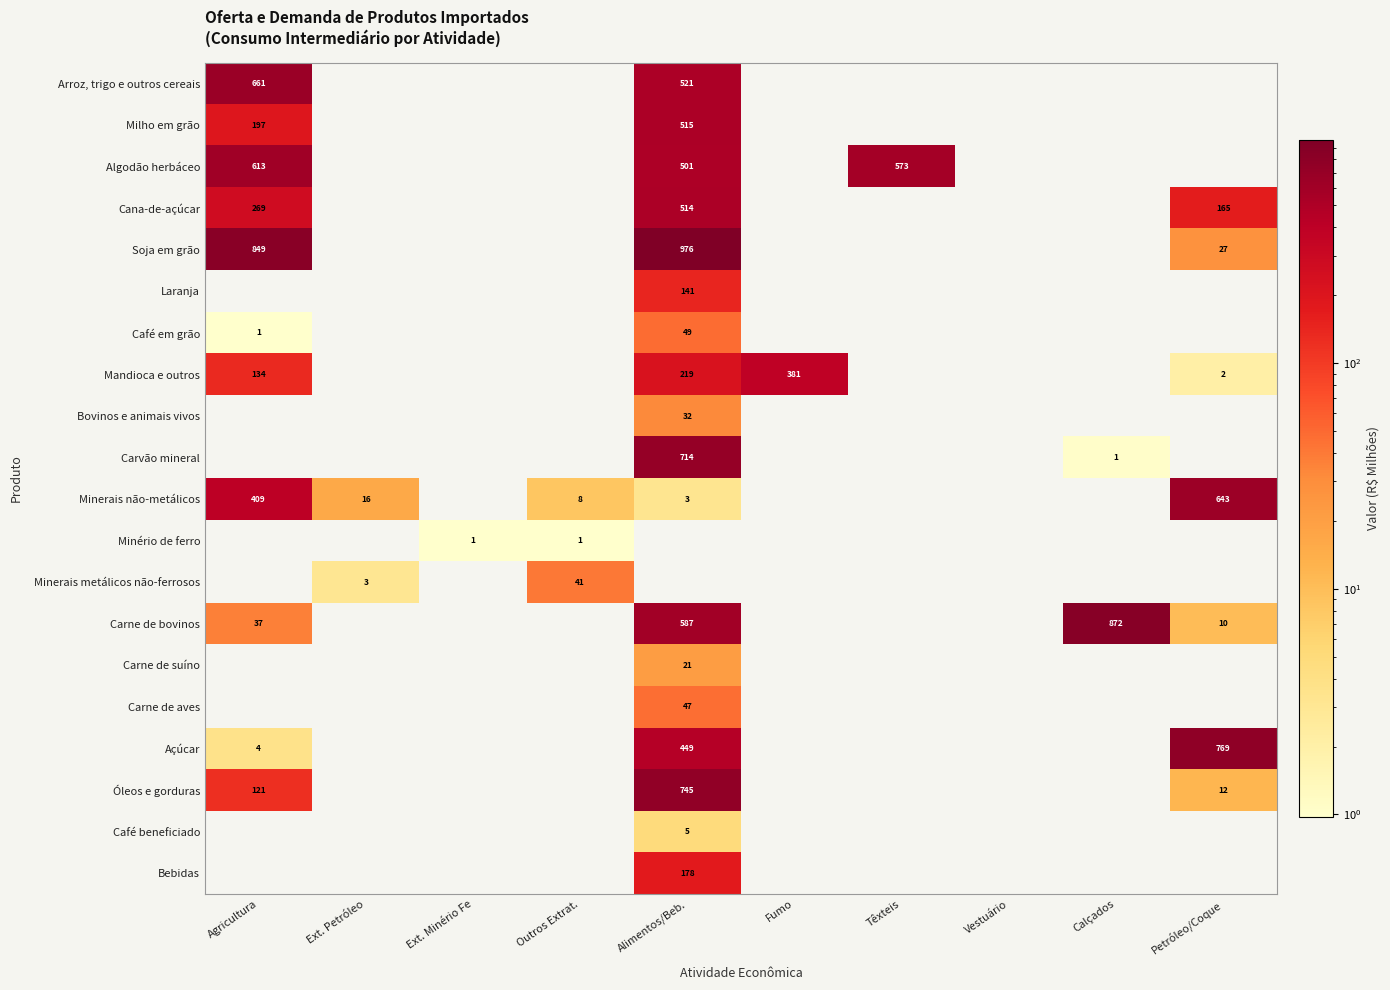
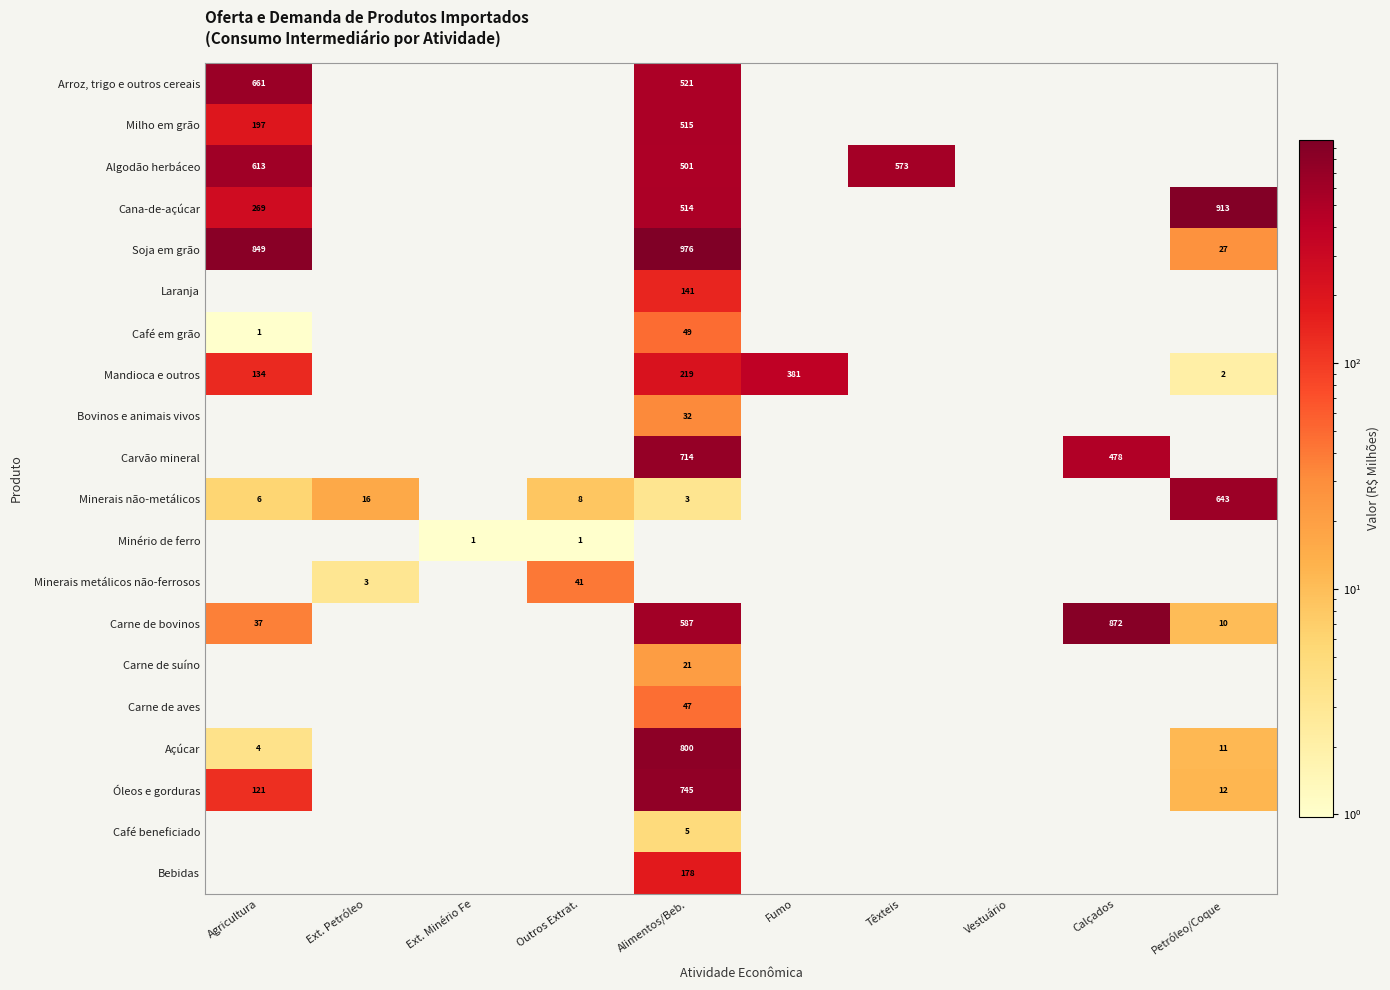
Cana-de-açúcar, Petróleo/Coque: 165 -> 913
Carvão mineral, Calçados: 1 -> 478
Minerais não-metálicos, Agricultura: 409 -> 6
Açúcar, Alimentos/Beb.: 449 -> 800
Açúcar, Petróleo/Coque: 769 -> 11
